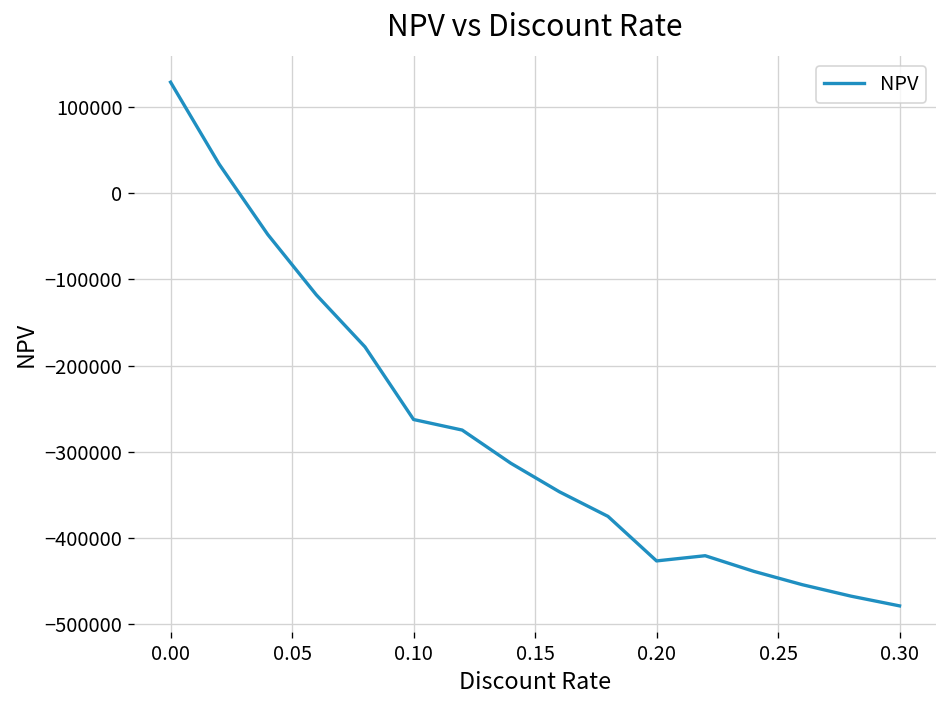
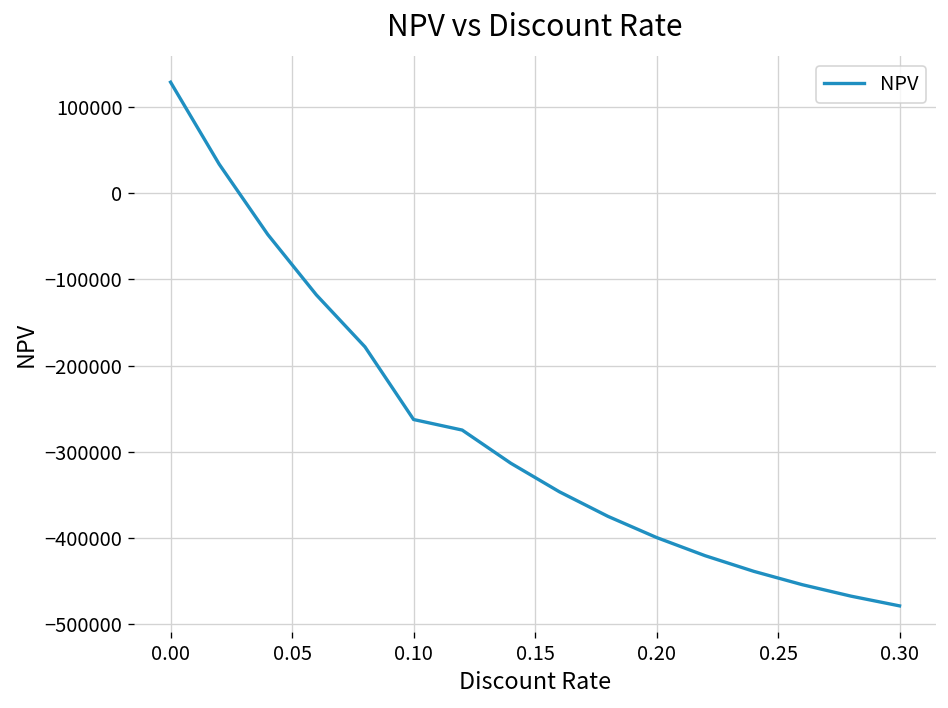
0.20: -430000 -> -400000
